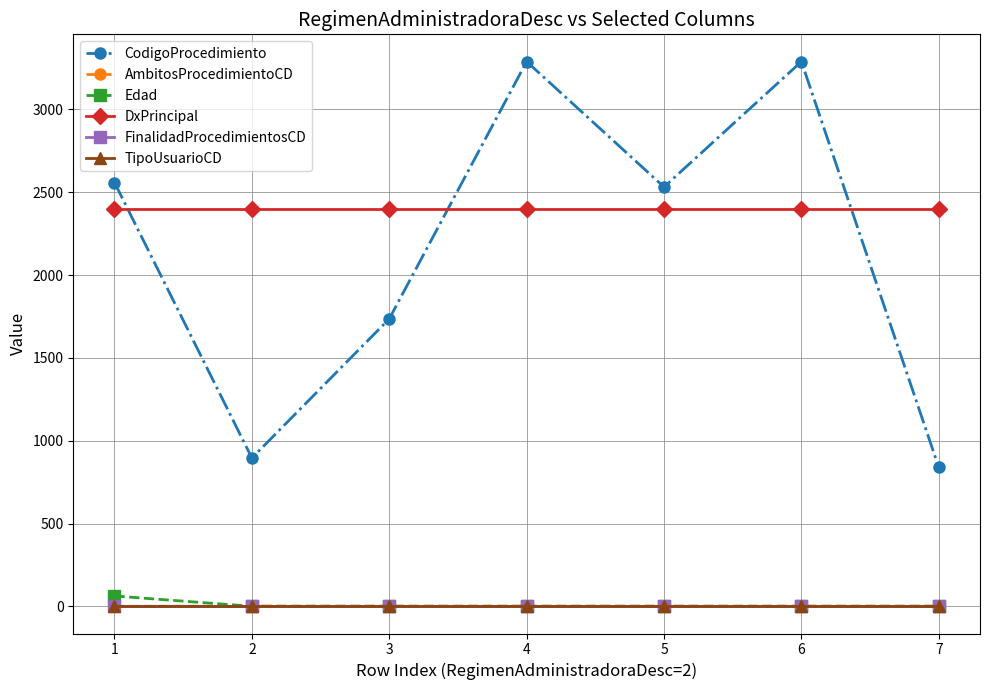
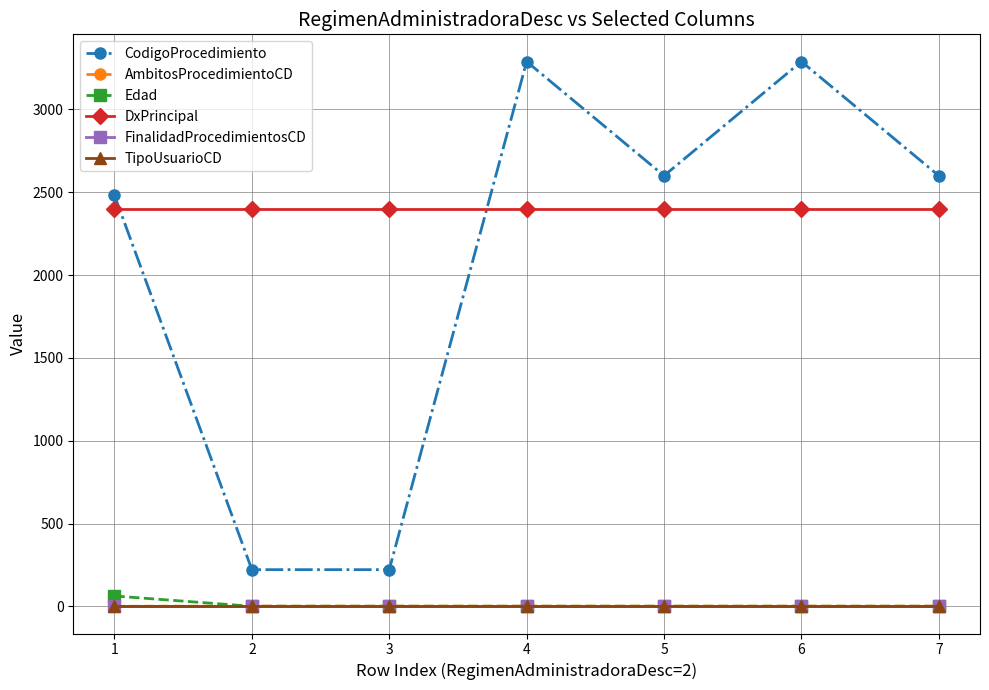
CodigoProcedimiento, 1: 2560 -> 2480
CodigoProcedimiento, 2: 900 -> 220
CodigoProcedimiento, 3: 1740 -> 220
CodigoProcedimiento, 5: 2530 -> 2600
CodigoProcedimiento, 7: 840 -> 2600
